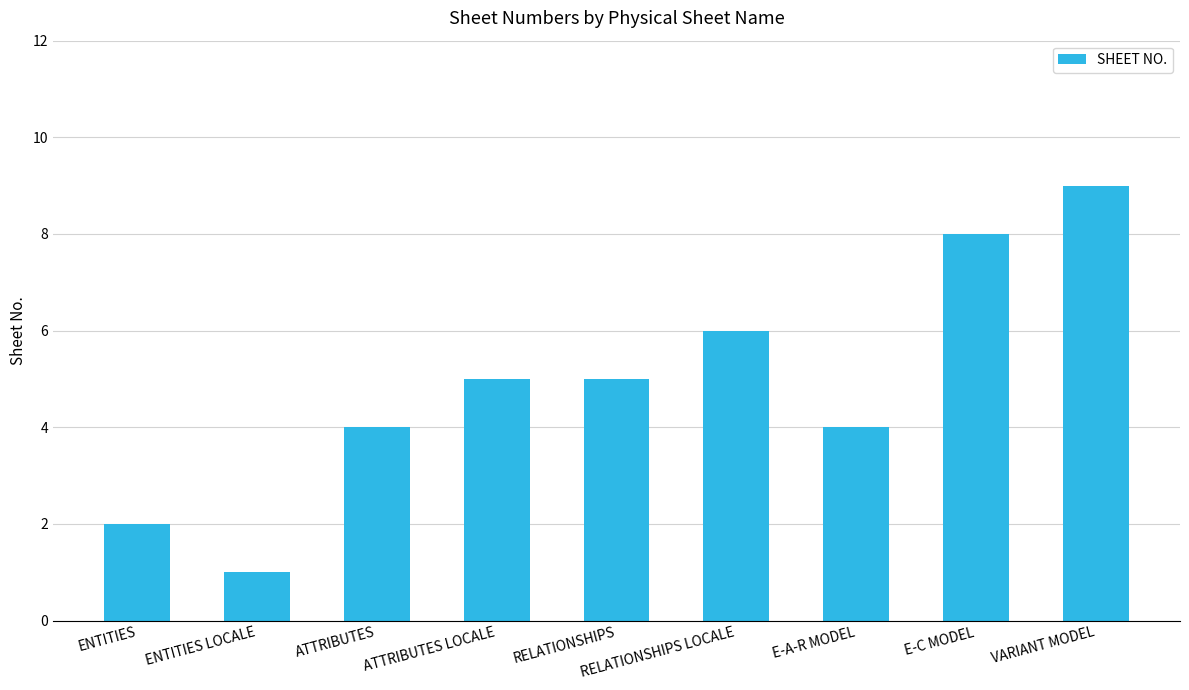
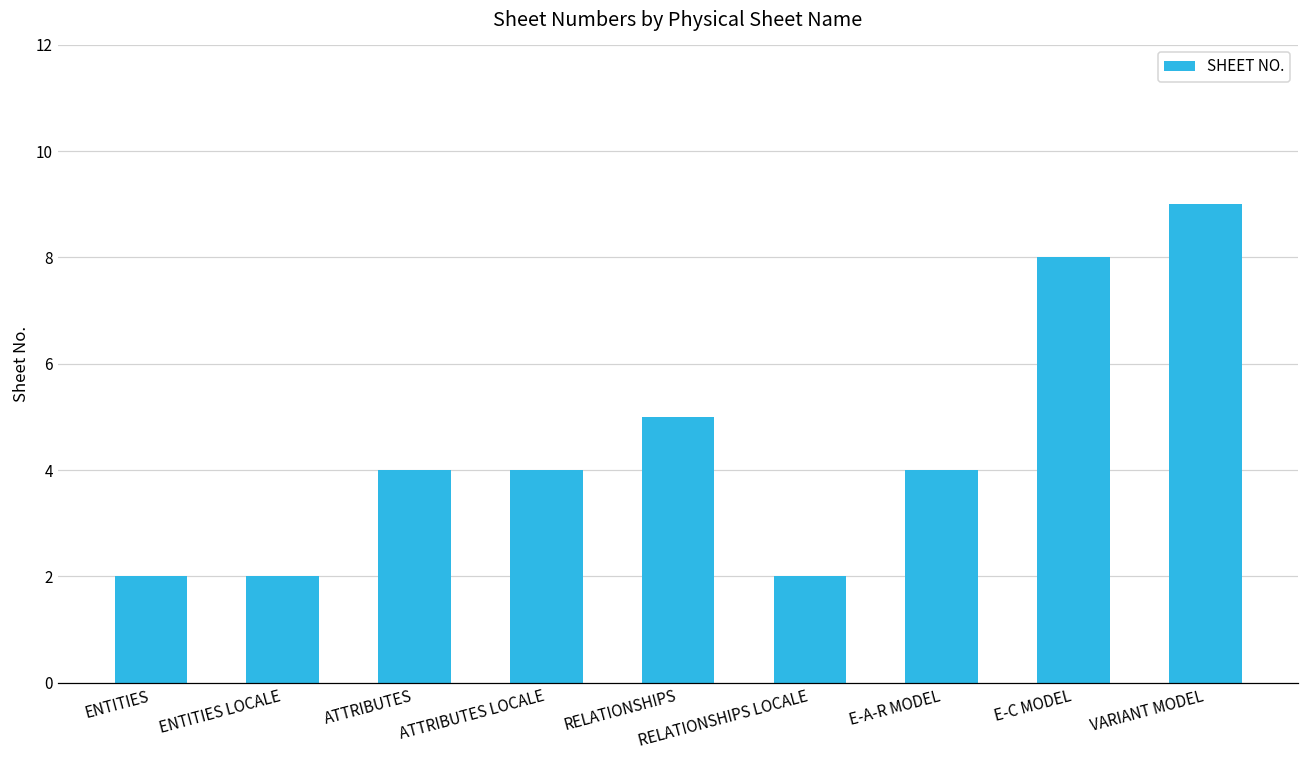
ENTITIES LOCALE: 1 -> 2
ATTRIBUTES LOCALE: 5 -> 4
RELATIONSHIPS LOCALE: 6 -> 2
